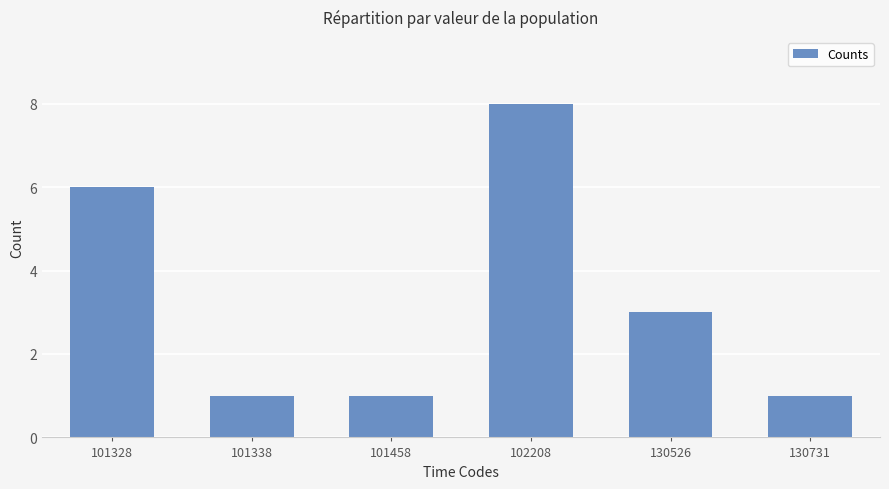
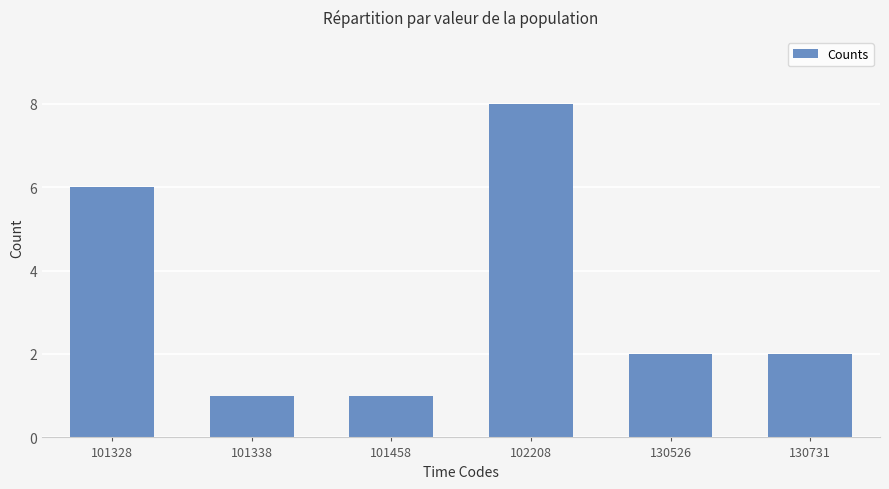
130526: 3 -> 2
130731: 1 -> 2
